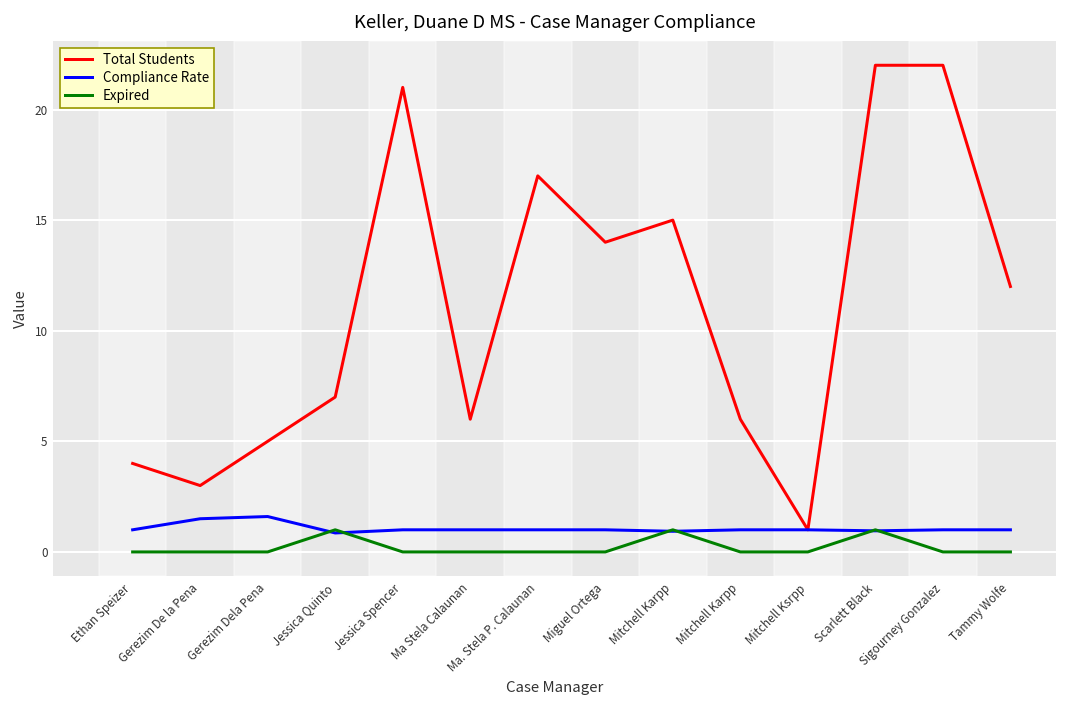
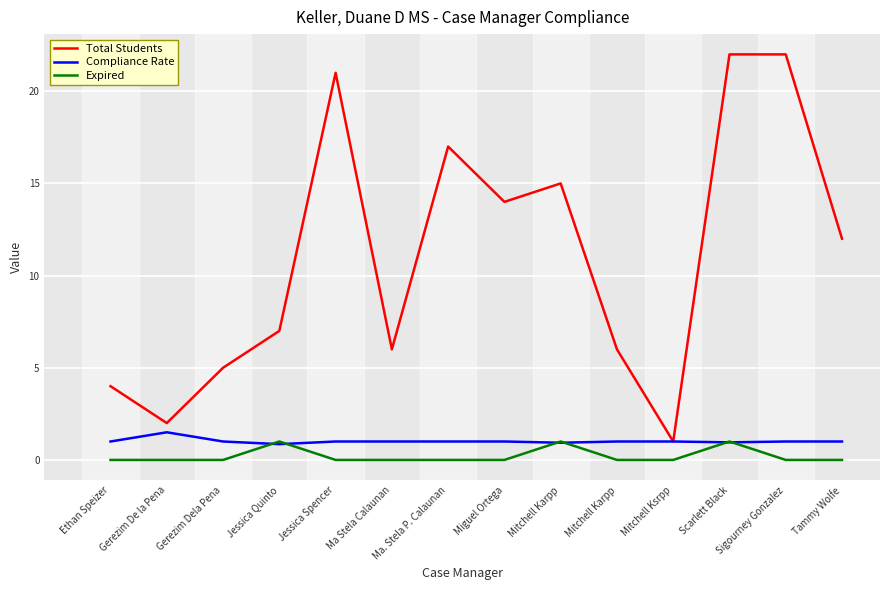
Total Students, Gerezim De la Pena: 3 -> 2
Compliance Rate, Gerezim Dela Pena: 1.6 -> 1.0
